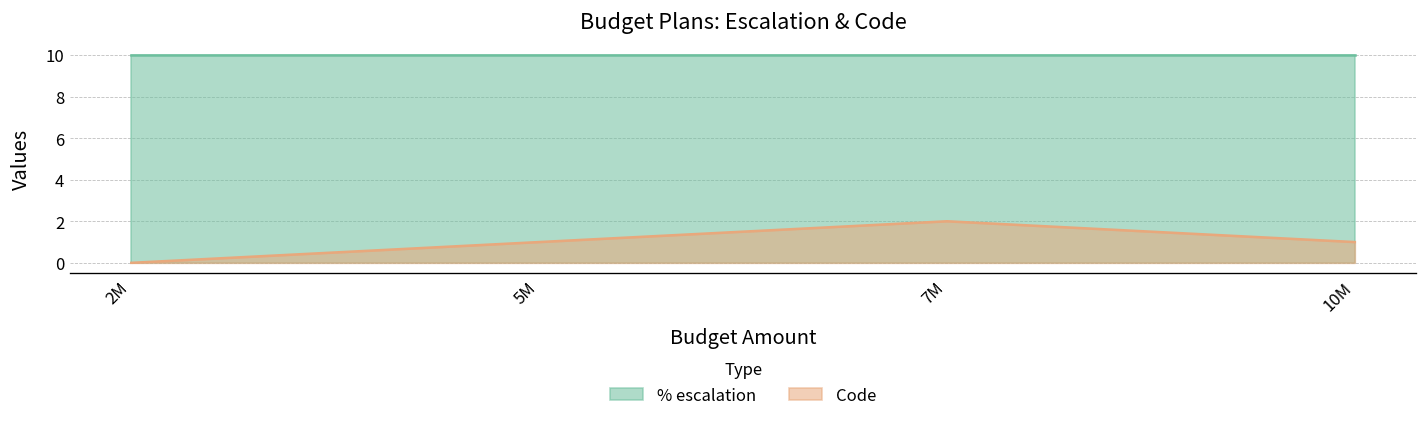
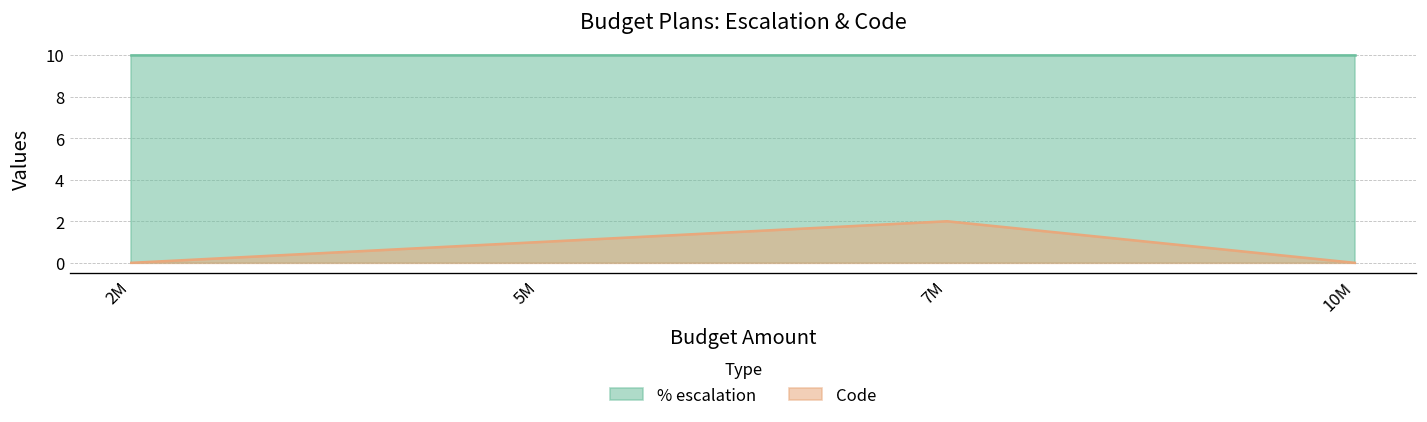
Code, 10M: 1 -> 0
